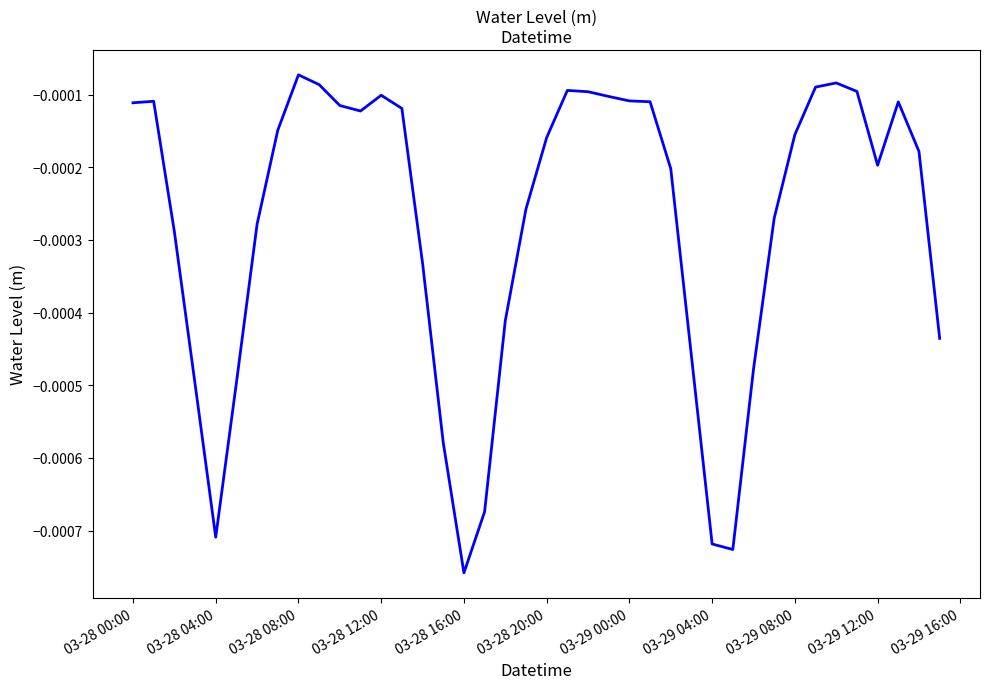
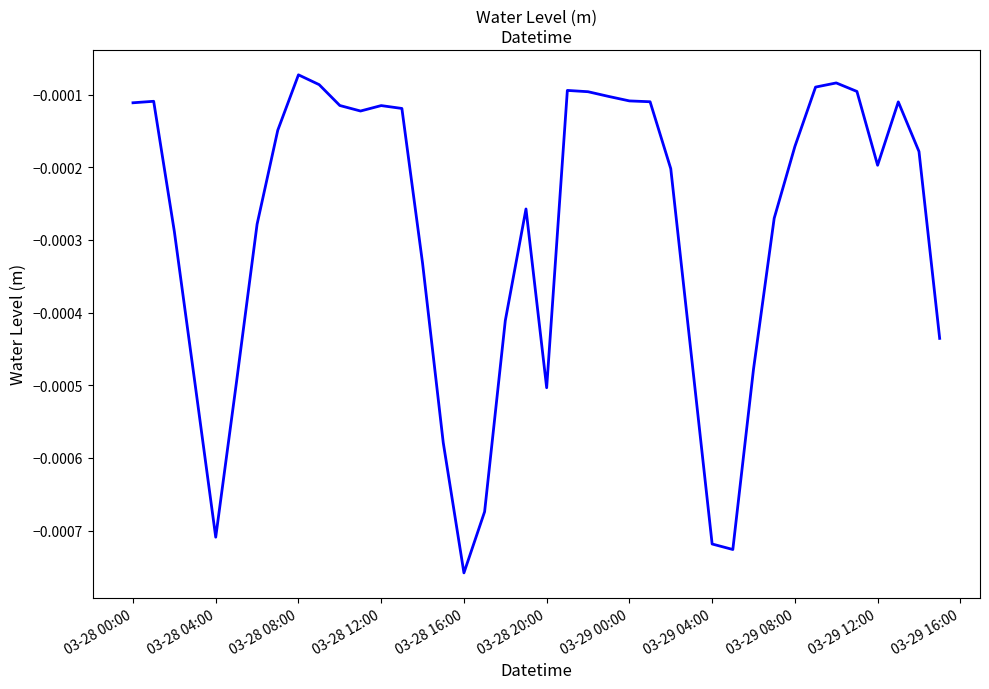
03-28 12:00: -0.00010 -> -0.00012
03-28 20:00: -0.00016 -> -0.00050
03-29 08:00: -0.00015 -> -0.00017
